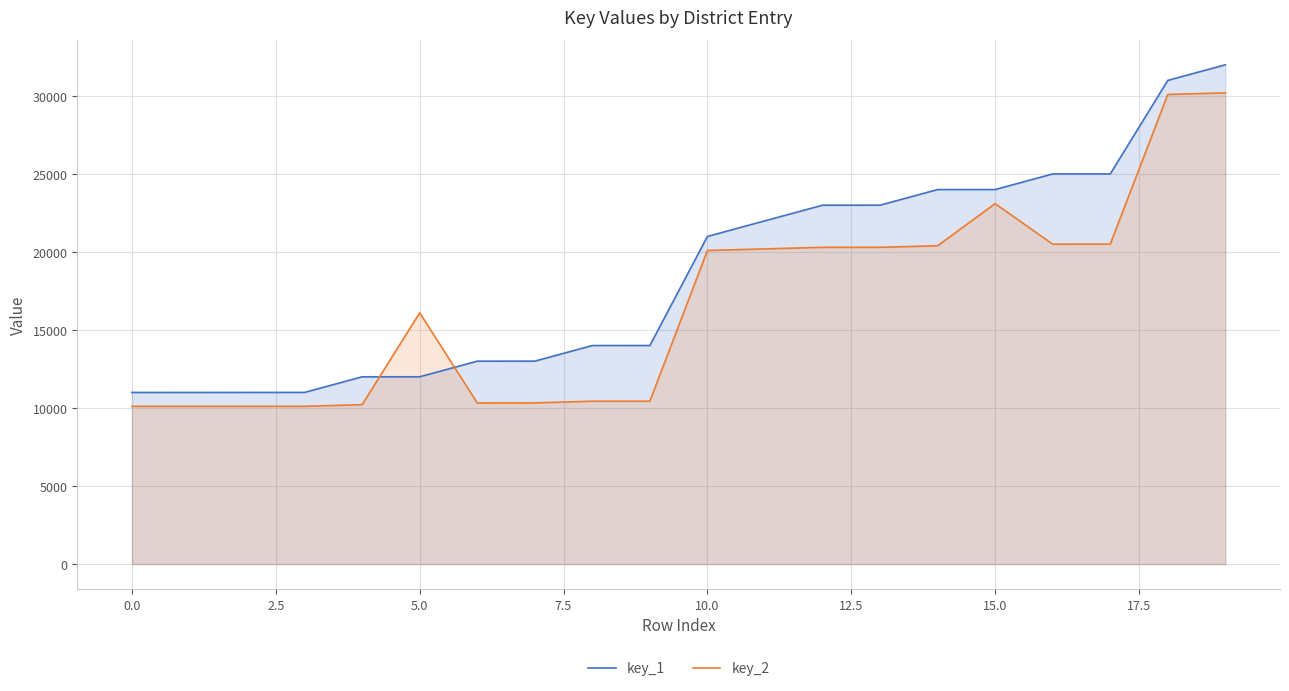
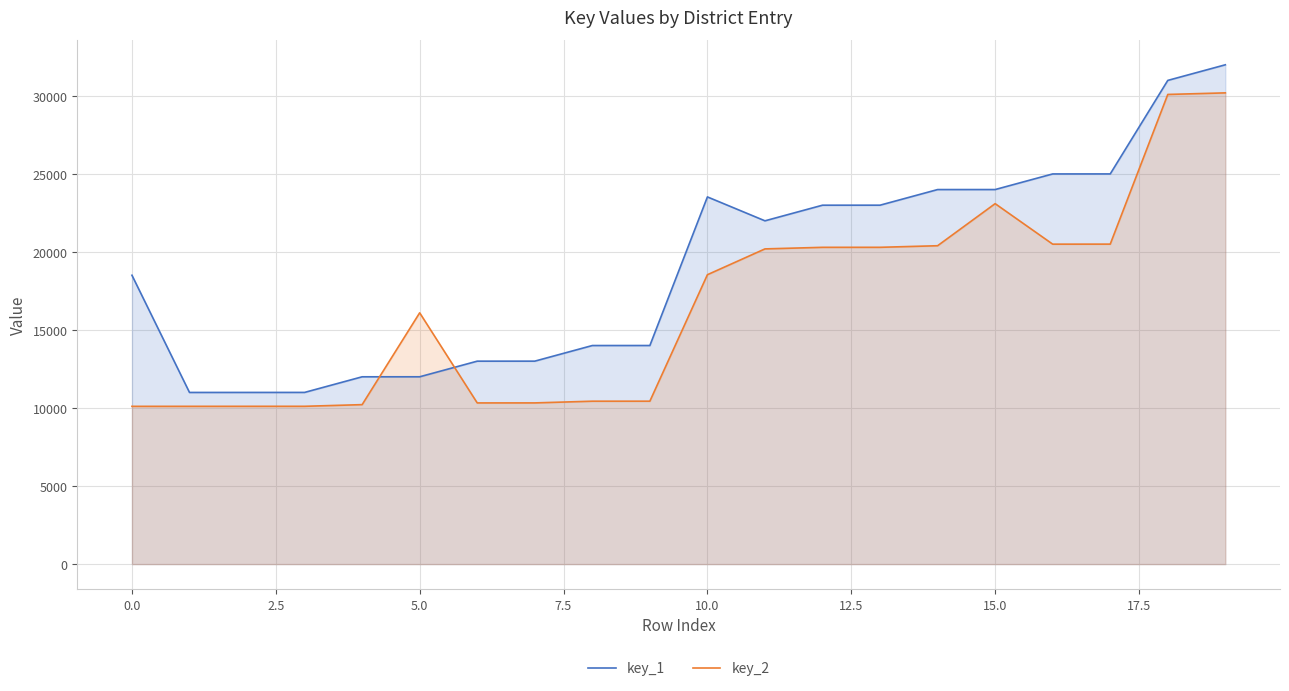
key_1, 0.0: 11000 -> 18500
key_1, 10.0: 21000 -> 23500
key_2, 10.0: 20100 -> 18500
